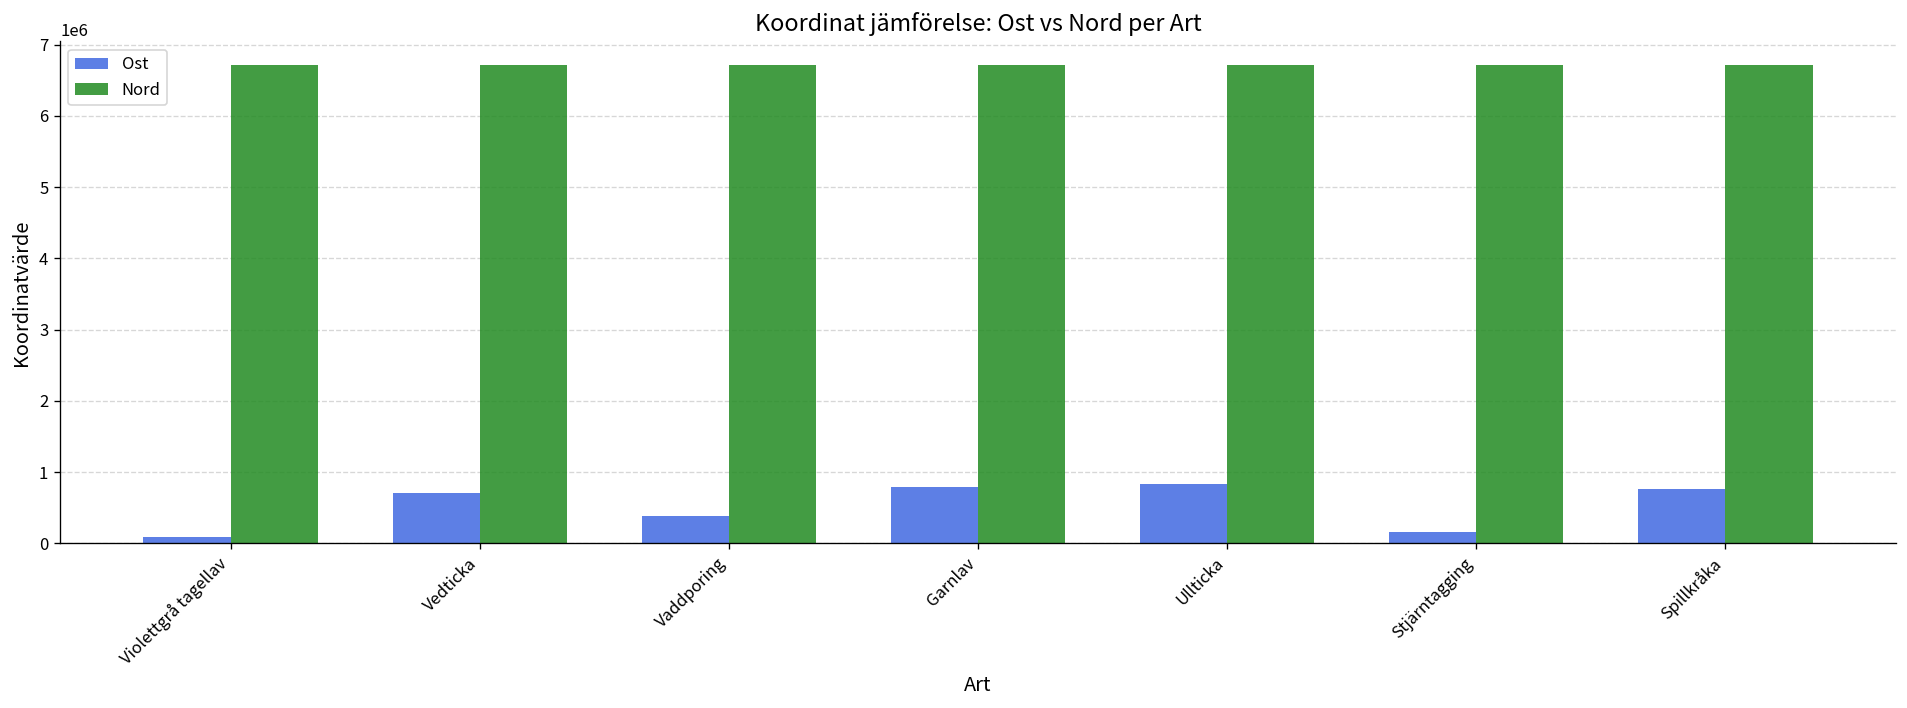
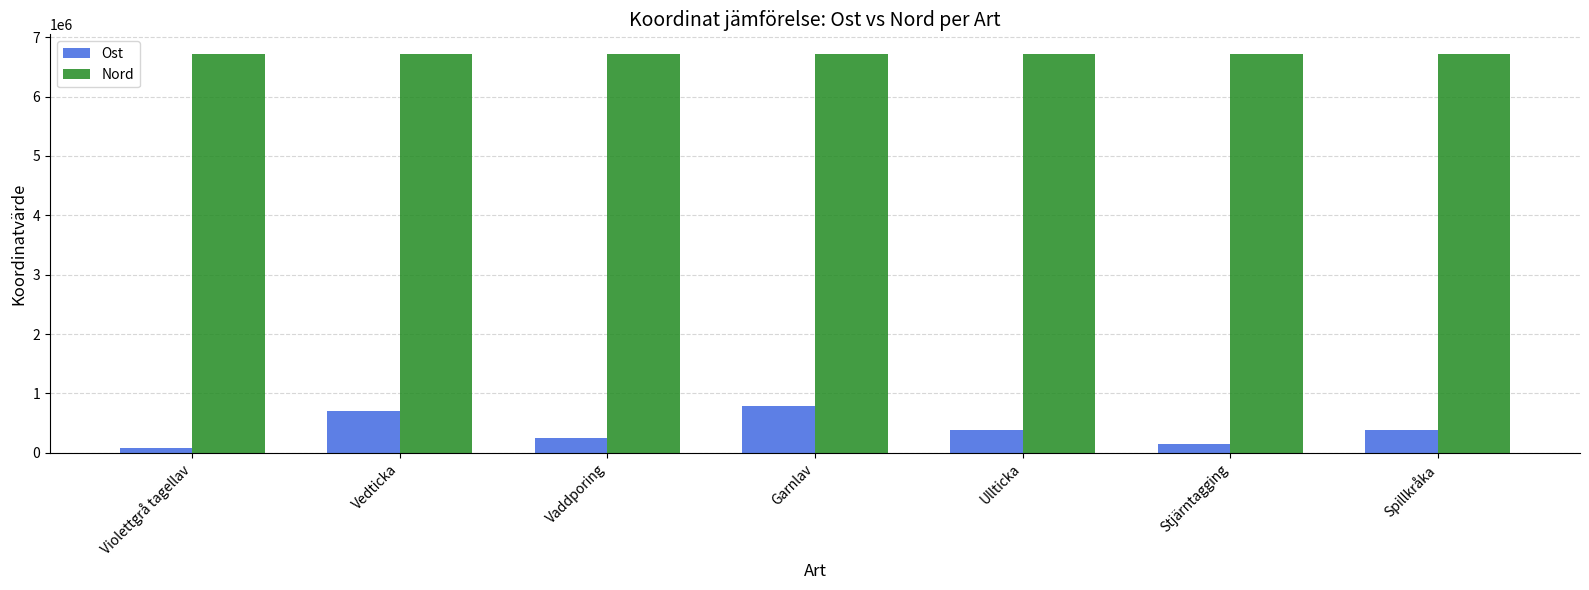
Ost, Vaddporing: 400000 -> 200000
Ost, Ullticka: 800000 -> 400000
Ost, Spillkråka: 800000 -> 400000
